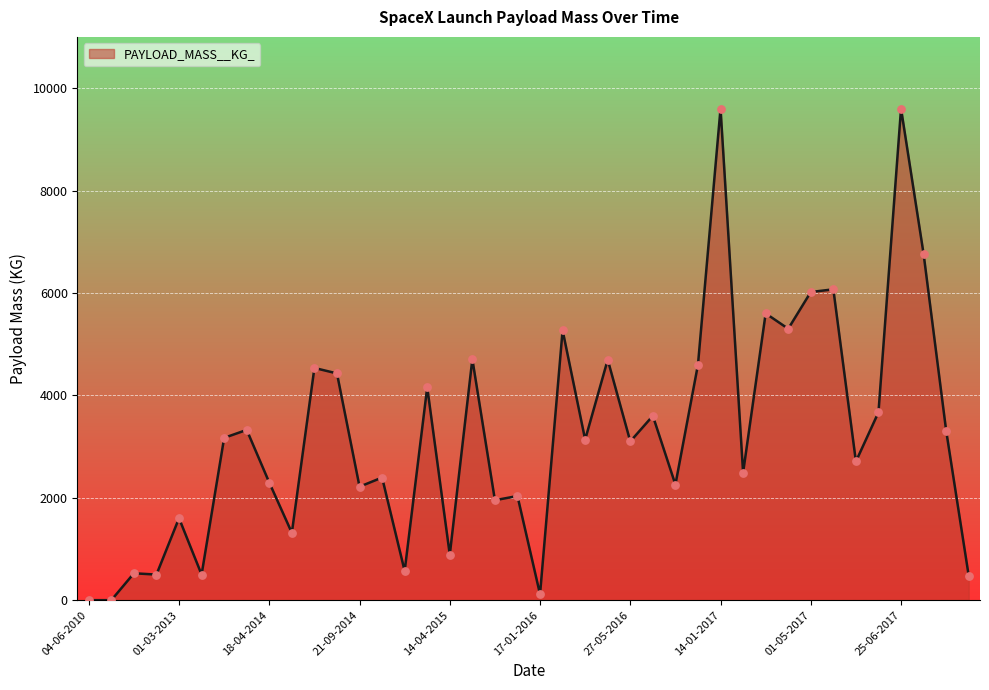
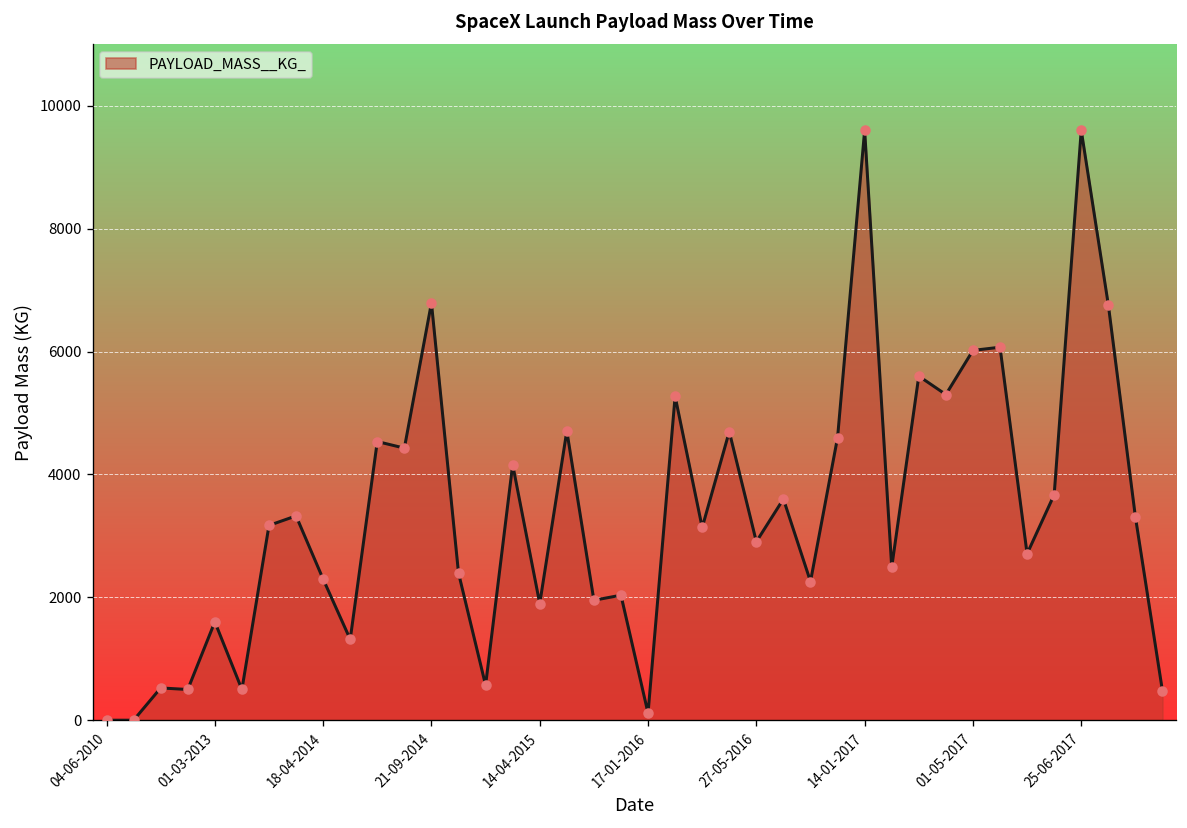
21-09-2014: 2200 -> 6800
14-04-2015: 900 -> 1900
27-05-2016: 3100 -> 2900
